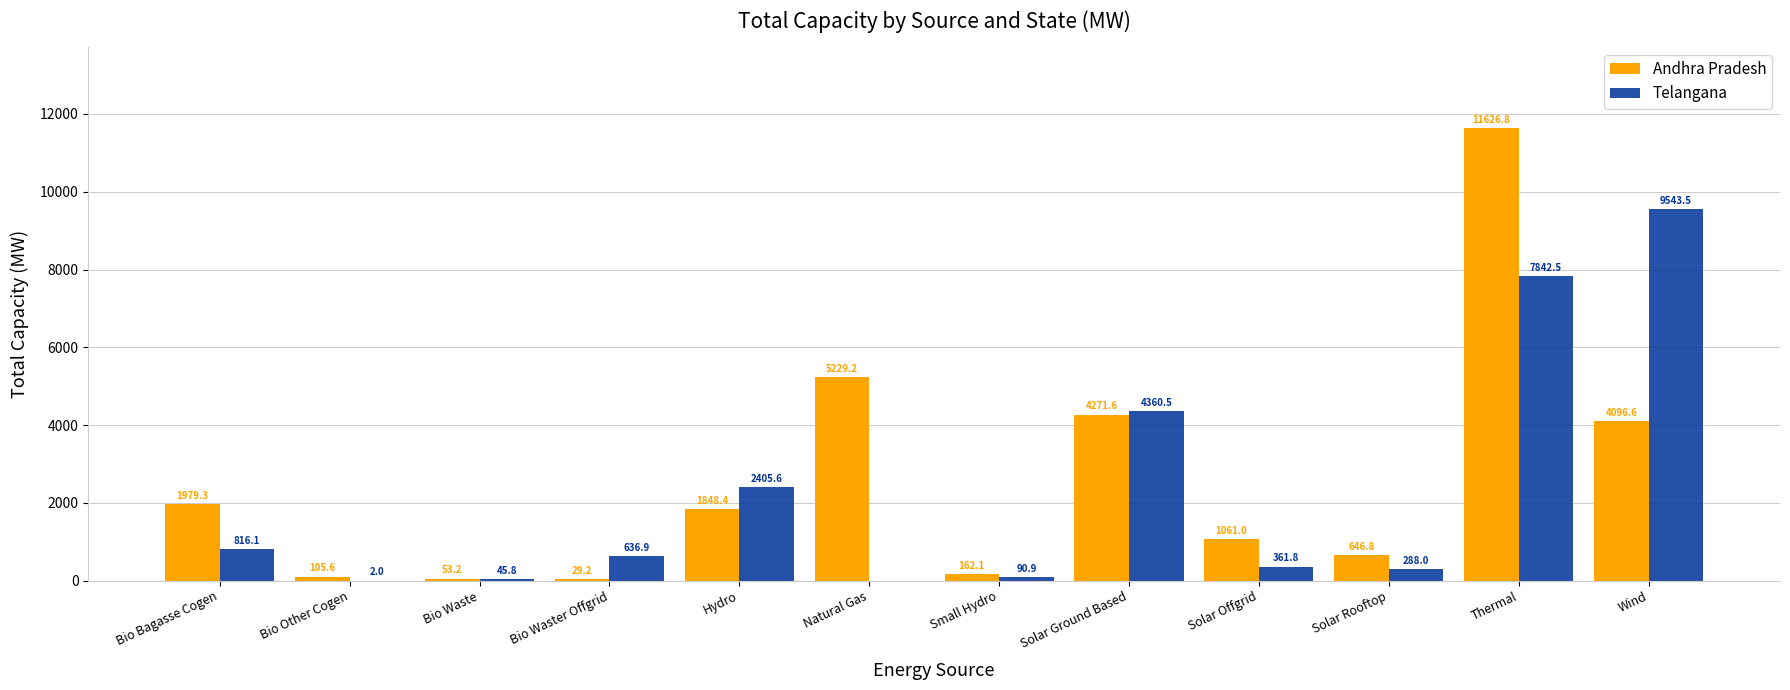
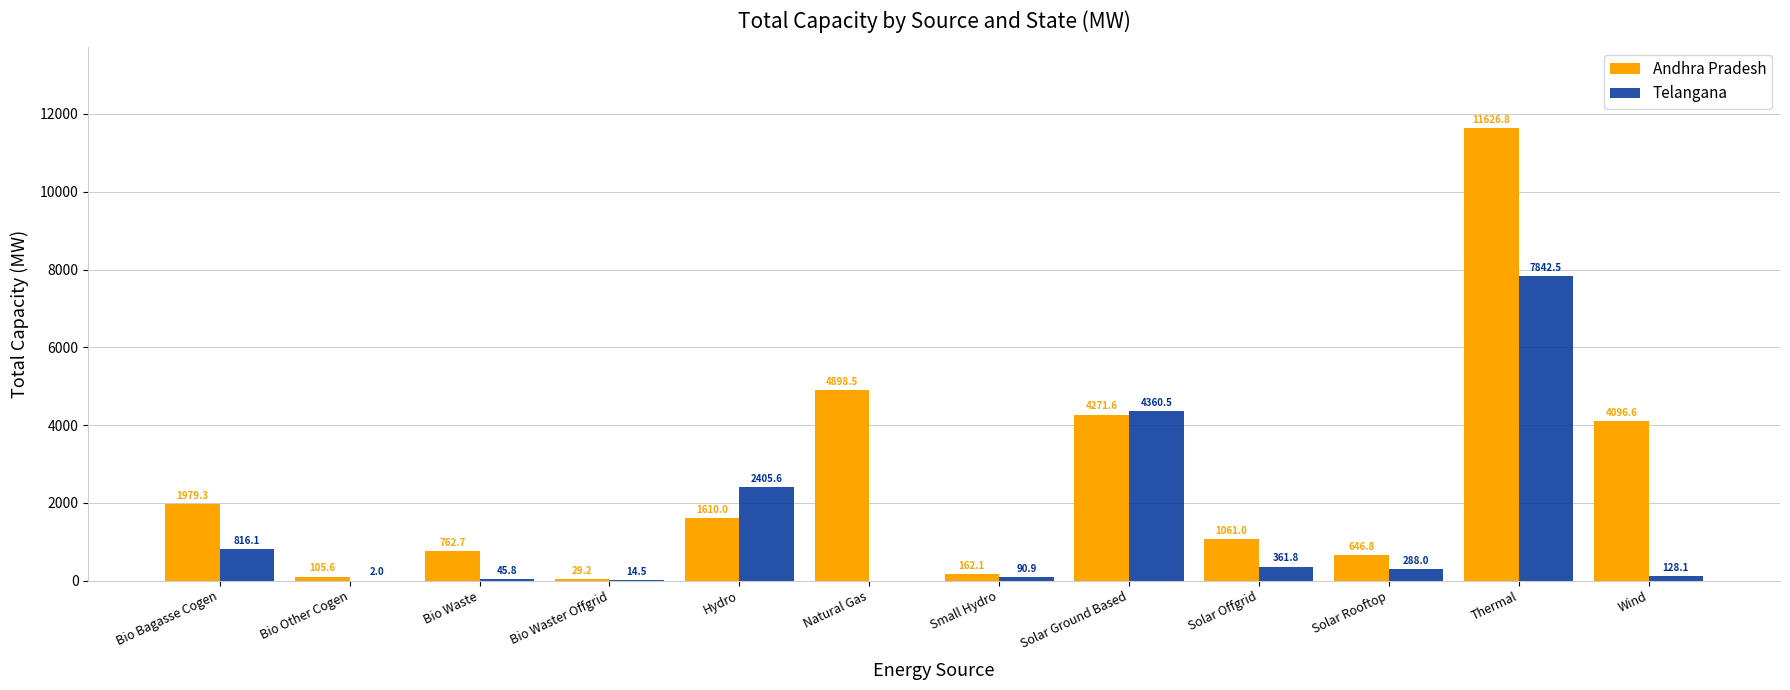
Andhra Pradesh, Bio Waste: 53.2 -> 762.7
Telangana, Bio Waster Offgrid: 636.9 -> 14.5
Andhra Pradesh, Hydro: 1848.4 -> 1610.0
Andhra Pradesh, Natural Gas: 5229.2 -> 4898.5
Telangana, Wind: 9543.5 -> 128.1
